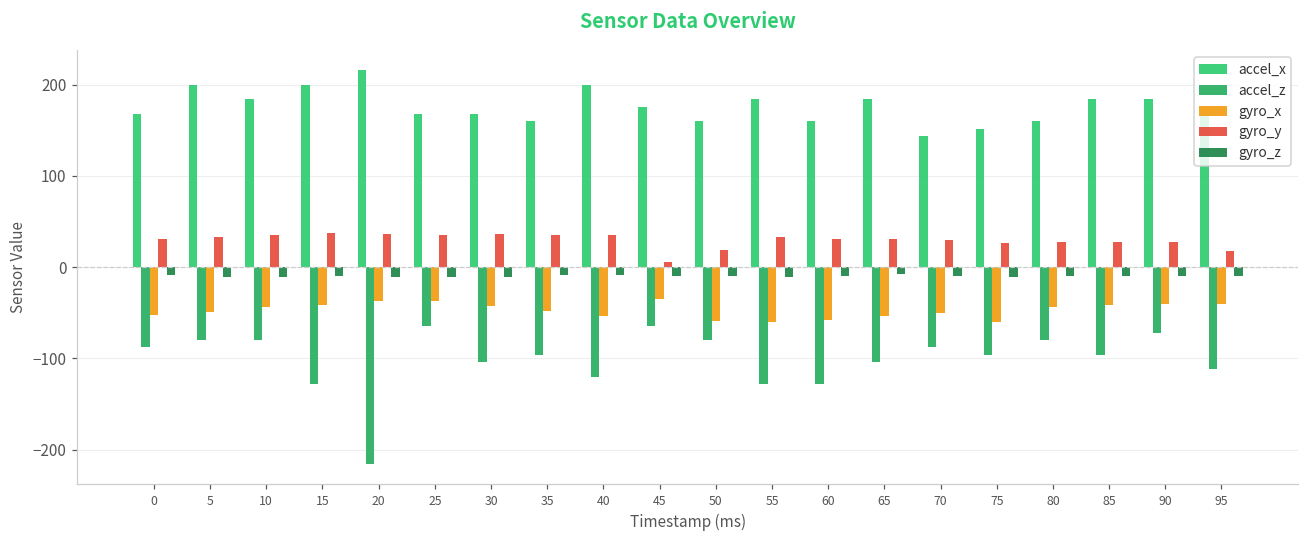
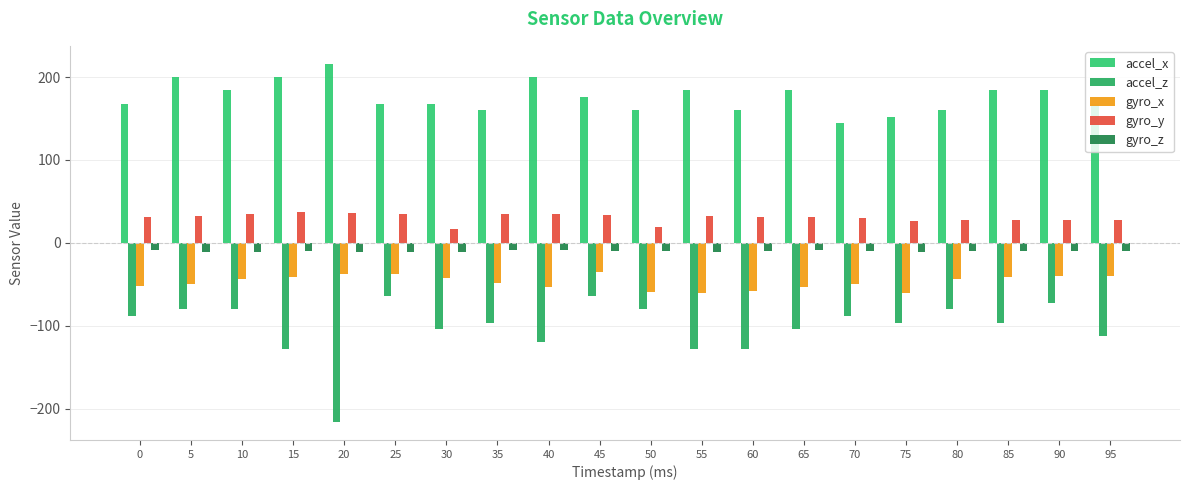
gyro_y, 30: 40 -> 20
gyro_y, 45: 10 -> 30
gyro_y, 95: 20 -> 30
